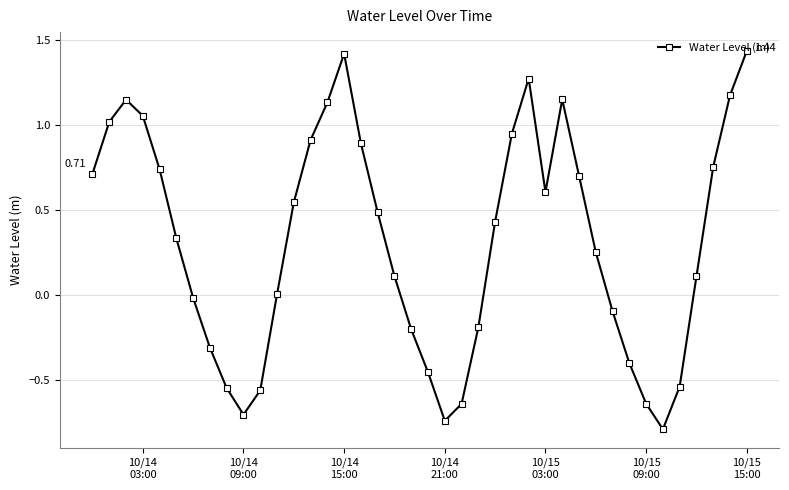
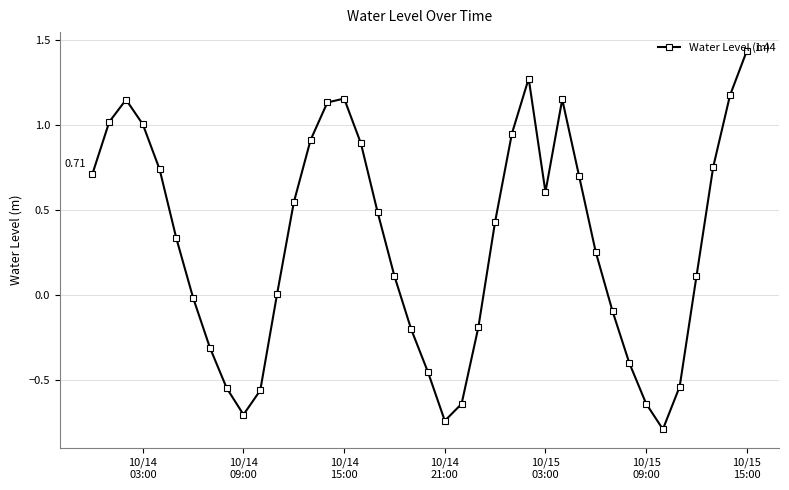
10/14 03:00: 1.06 -> 1.01
10/14 15:00: 1.42 -> 1.16
